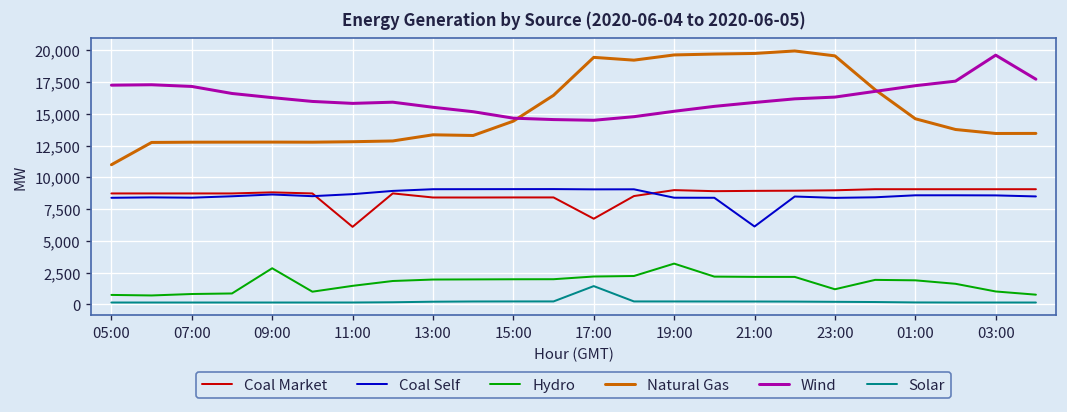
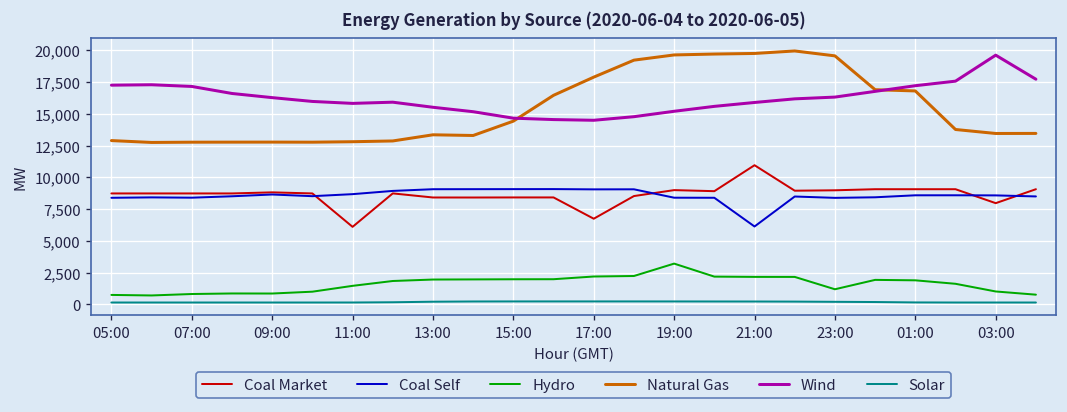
Natural Gas, 05:00: 11,000 -> 12,900
Hydro, 09:00: 2,800 -> 800
Natural Gas, 17:00: 19,500 -> 17,900
Solar, 17:00: 1,400 -> 200
Coal Market, 21:00: 8,900 -> 11,000
Natural Gas, 01:00: 14,600 -> 16,800
Coal Market, 03:00: 9,100 -> 8,000
